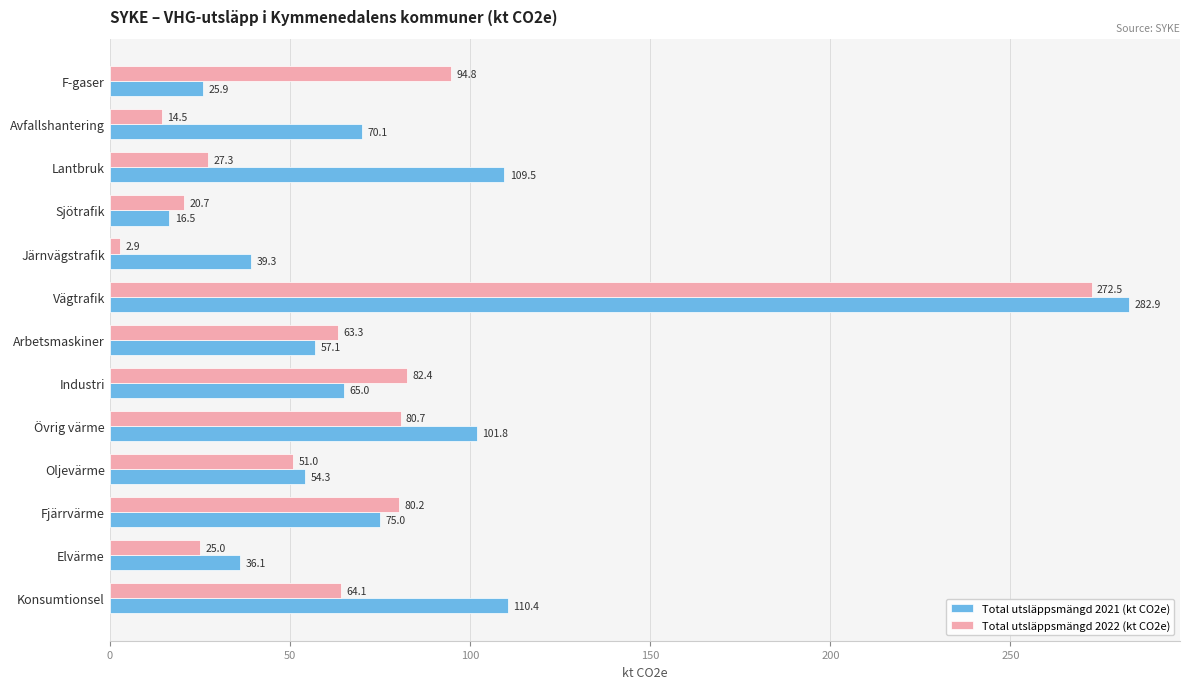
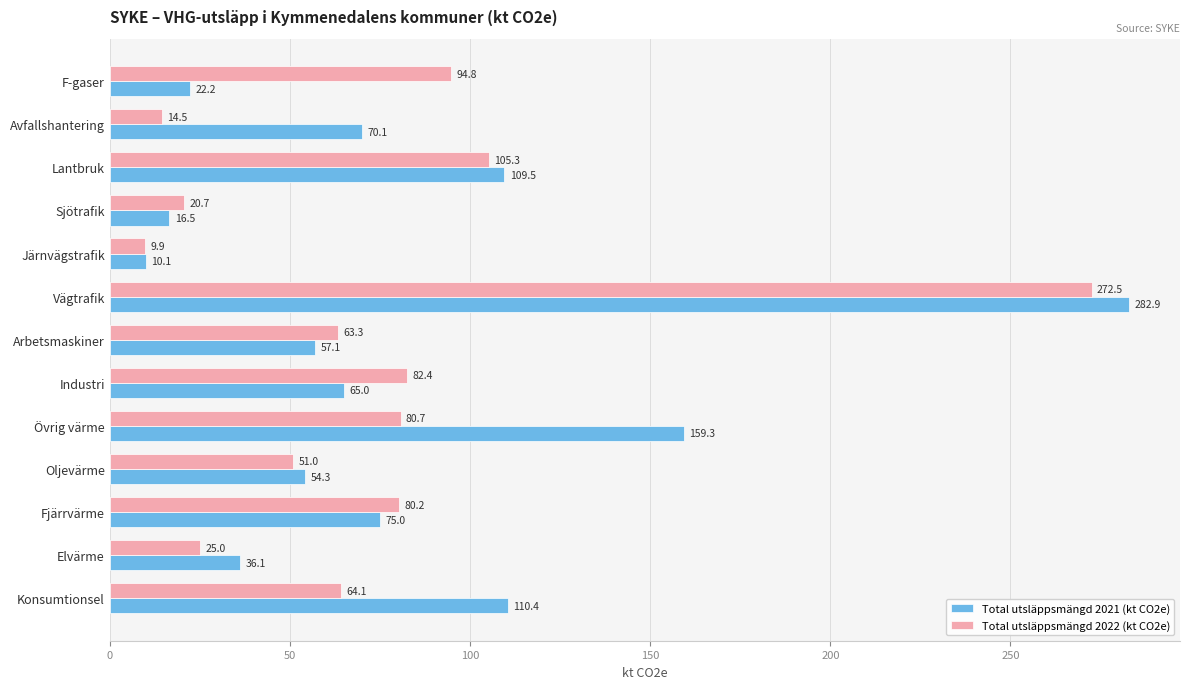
Total utsläppsmängd 2021 (kt CO2e), F-gaser: 25.9 -> 22.2
Total utsläppsmängd 2022 (kt CO2e), Lantbruk: 27.3 -> 105.3
Total utsläppsmängd 2022 (kt CO2e), Järnvägstrafik: 2.9 -> 9.9
Total utsläppsmängd 2021 (kt CO2e), Järnvägstrafik: 39.3 -> 10.1
Total utsläppsmängd 2021 (kt CO2e), Övrig värme: 101.8 -> 159.3
